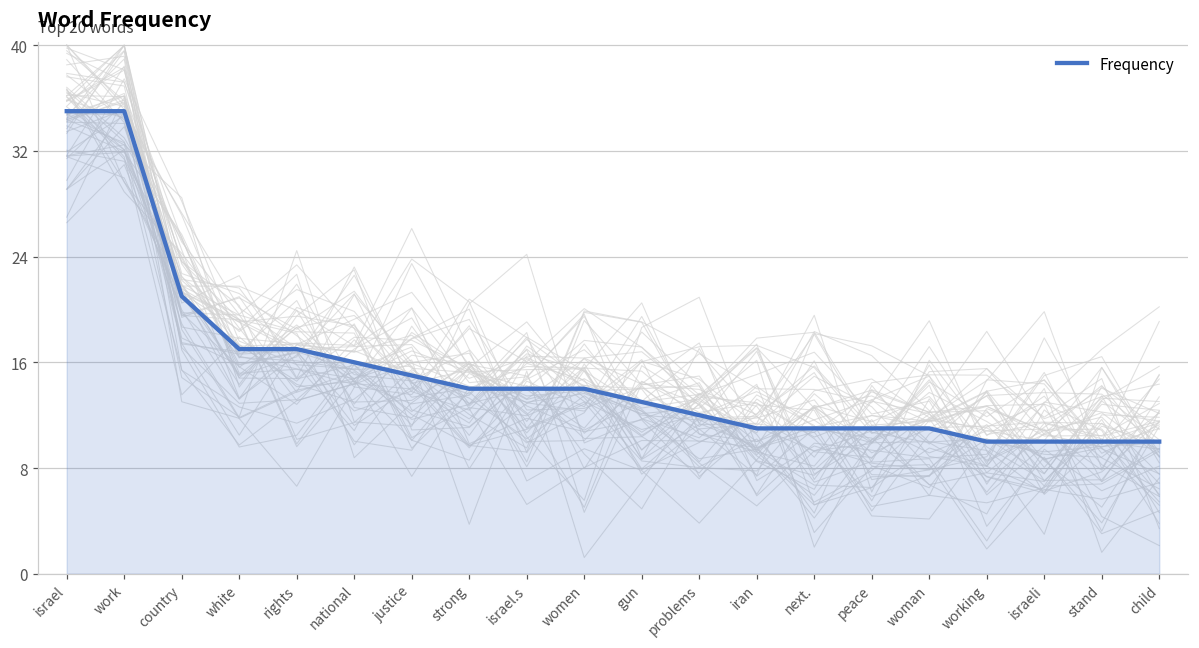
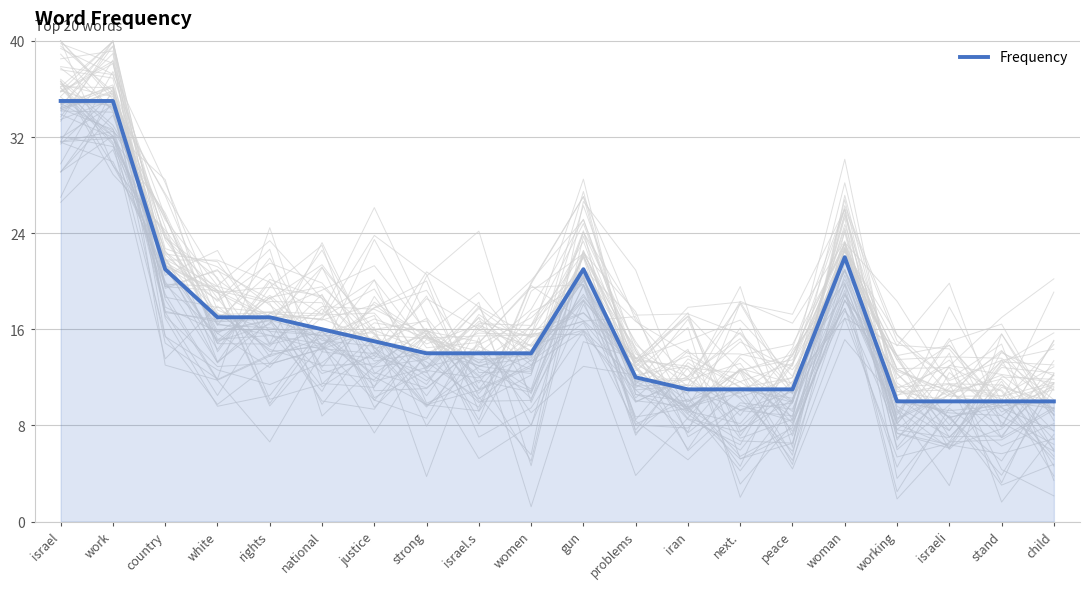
Frequency, gun: 13 -> 21
Frequency, woman: 11 -> 22
